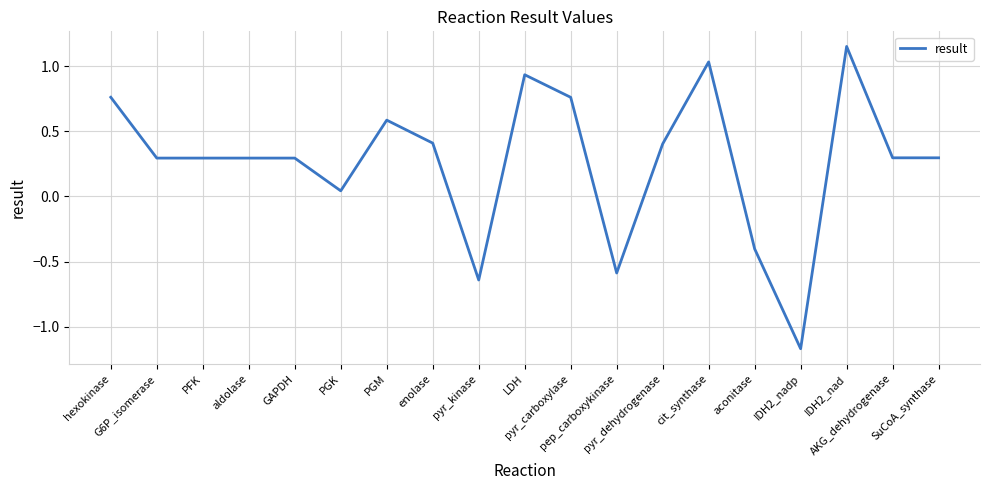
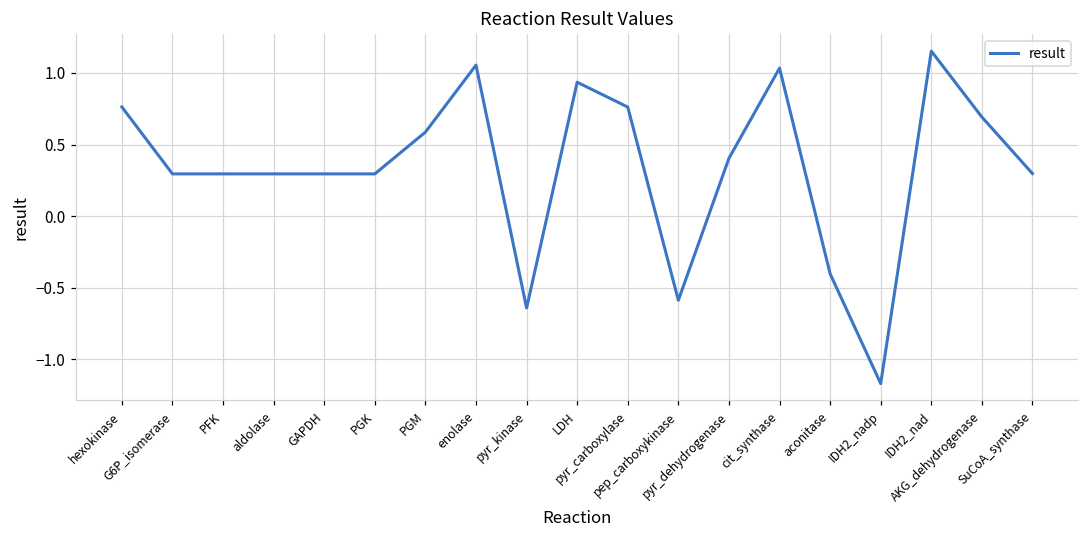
PGK: 0.04 -> 0.29
enolase: 0.41 -> 1.05
AKG_dehydrogenase: 0.30 -> 0.69
